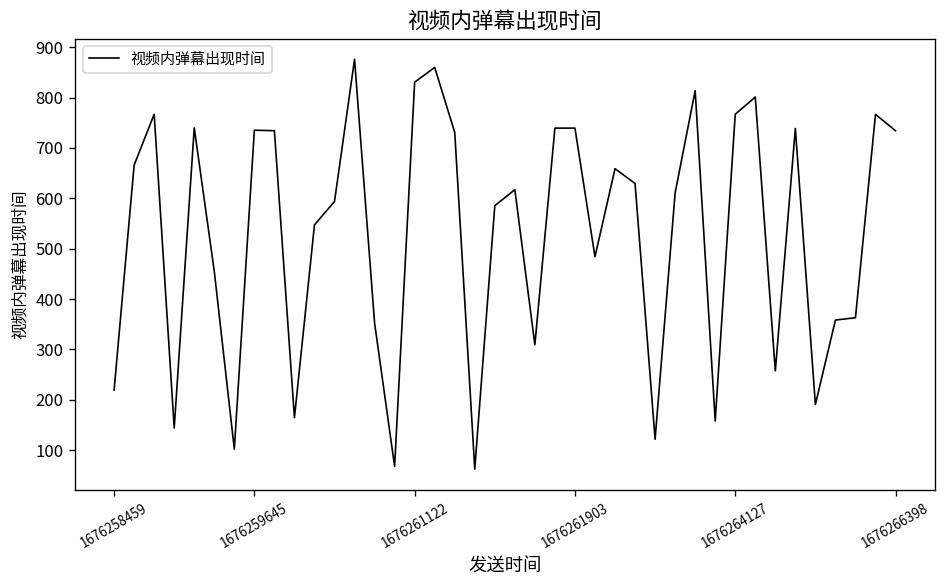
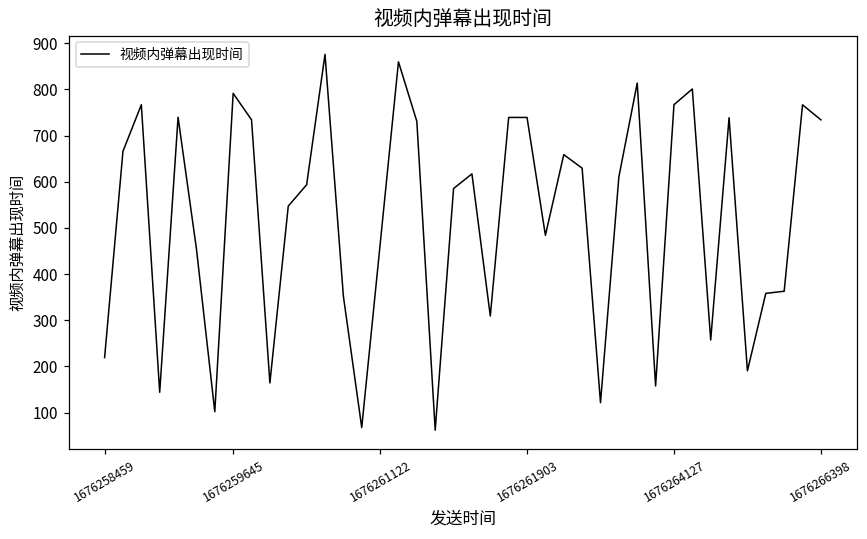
1676259645: 740 -> 790
1676261122: 830 -> 460
